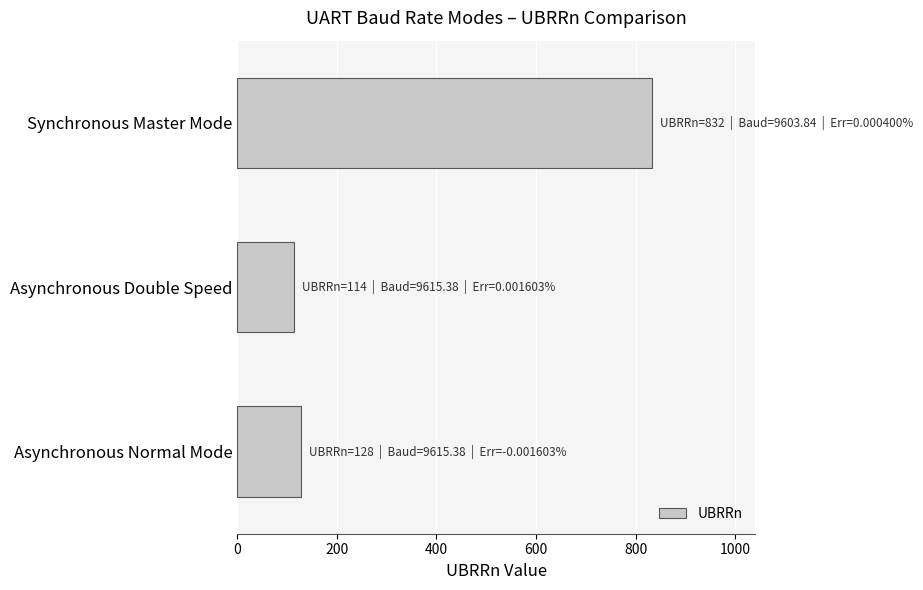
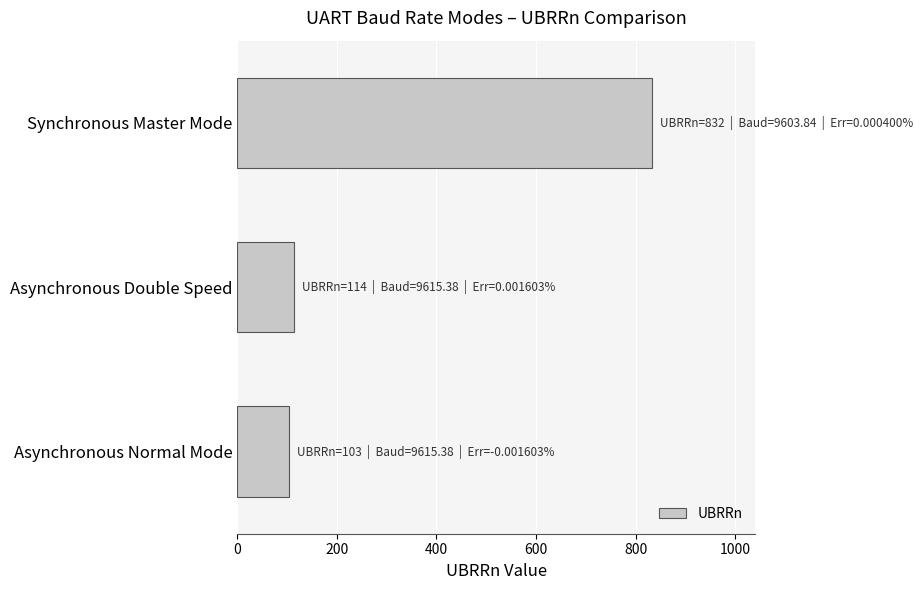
Asynchronous Normal Mode: 128 -> 103
